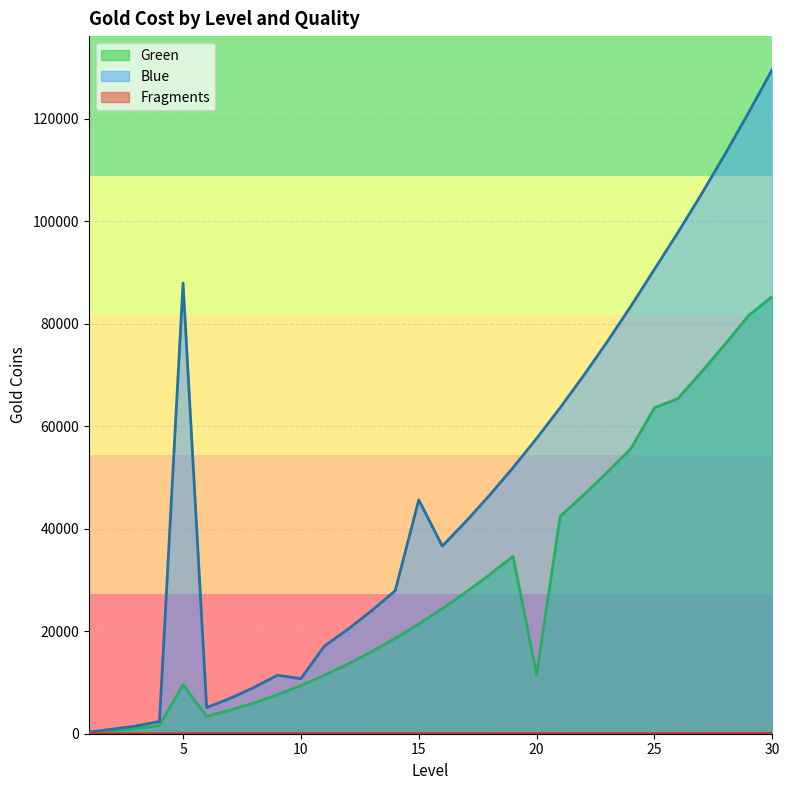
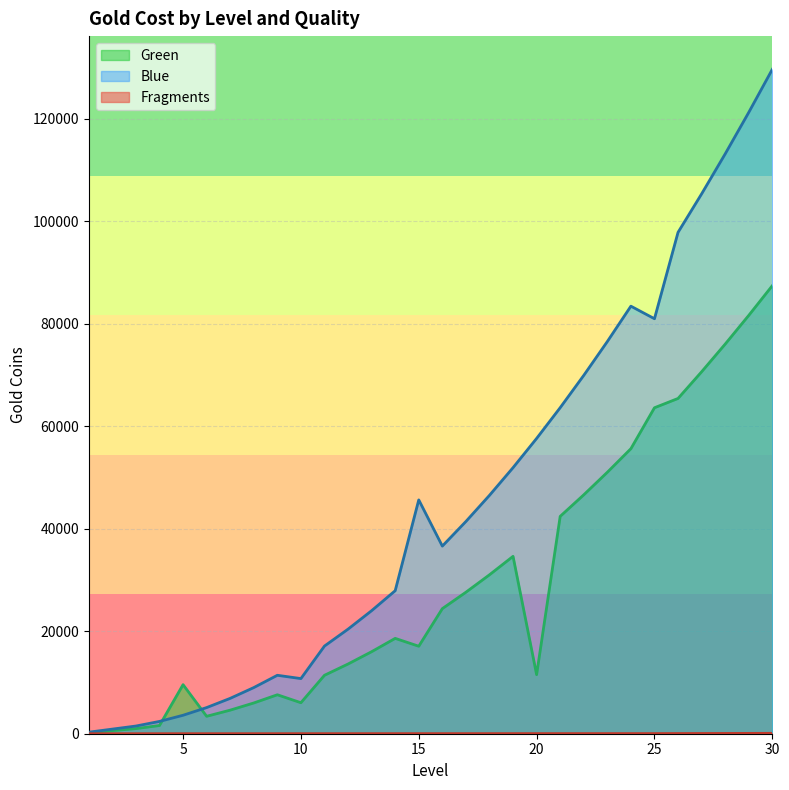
Blue, 5: 88000 -> 4000
Green, 10: 9000 -> 6000
Green, 15: 21000 -> 17000
Blue, 25: 91000 -> 81000
Green, 30: 85000 -> 87000
